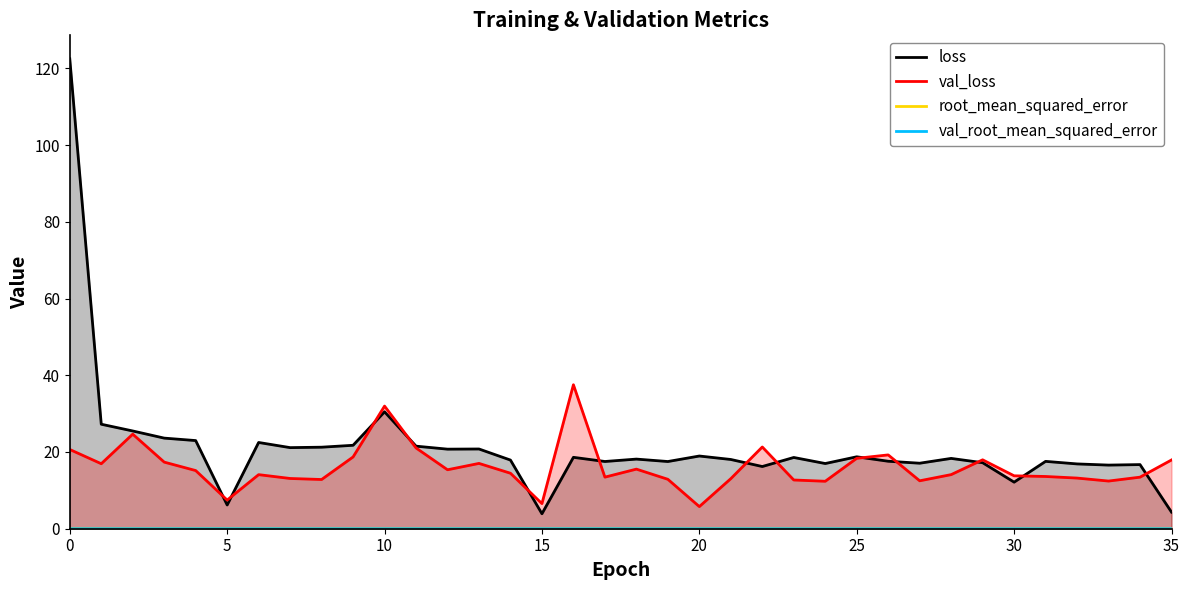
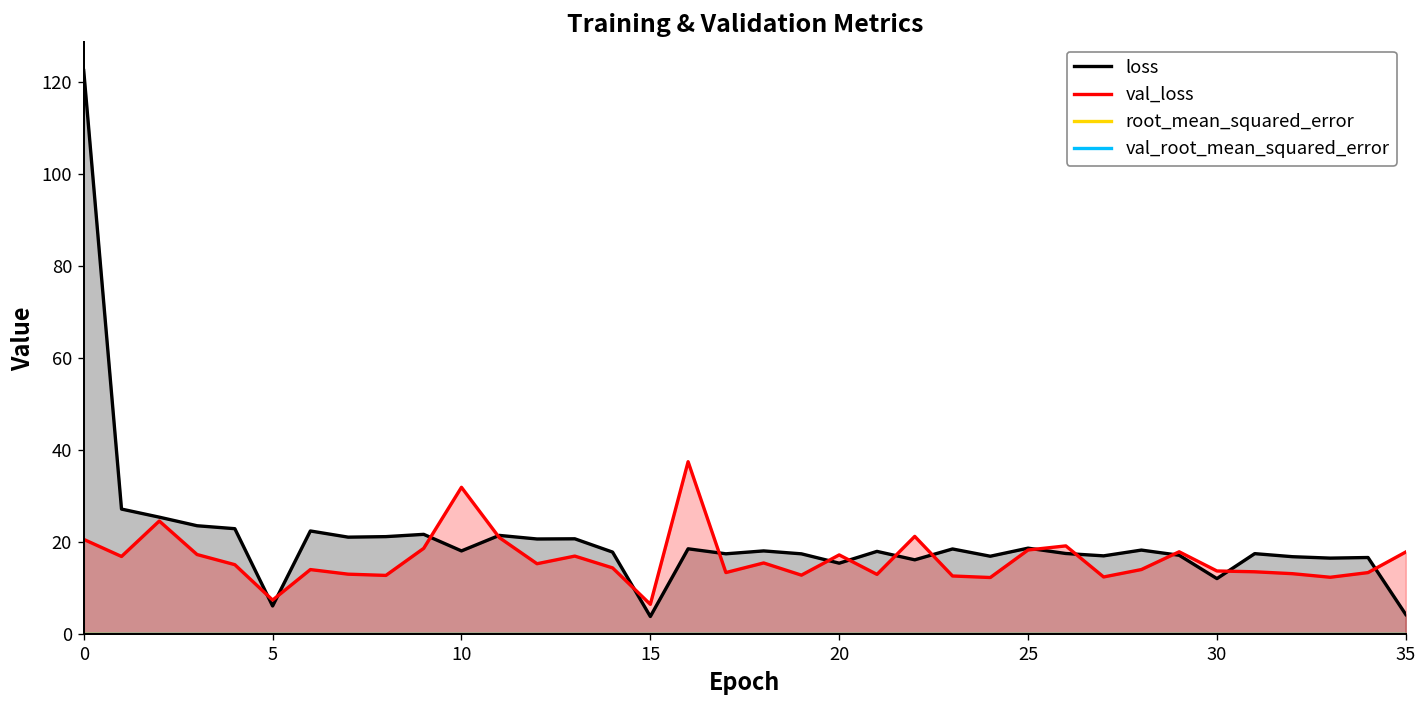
loss, 10: 30 -> 18
loss, 20: 19 -> 15
val_loss, 20: 6 -> 17
